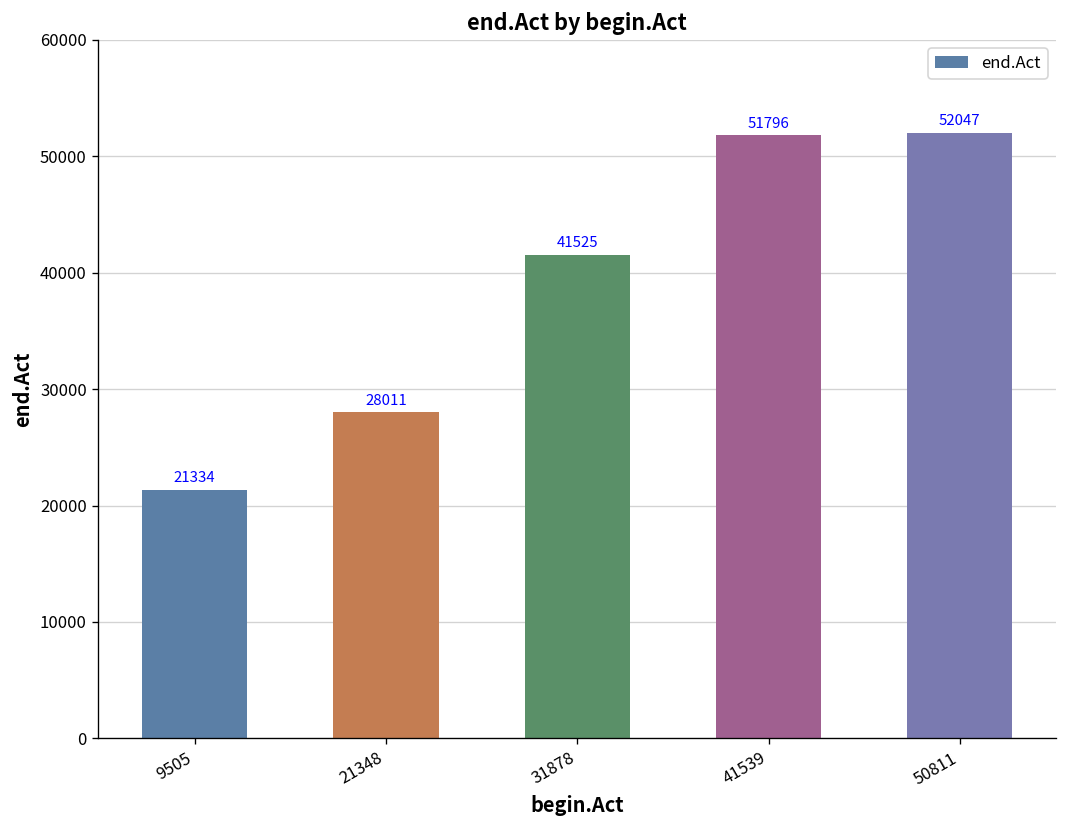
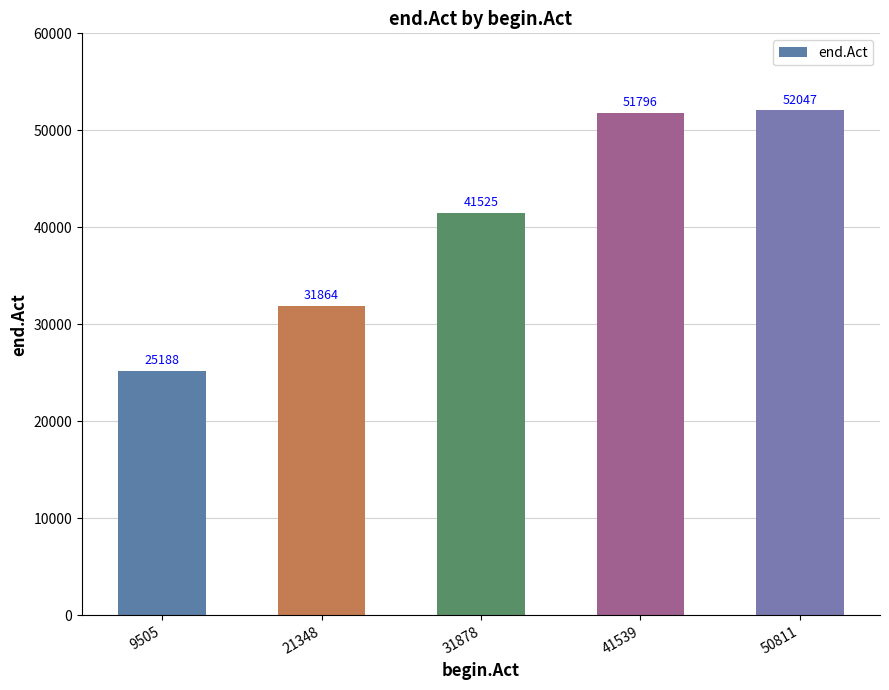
9505: 21334 -> 25188
21348: 28011 -> 31864
